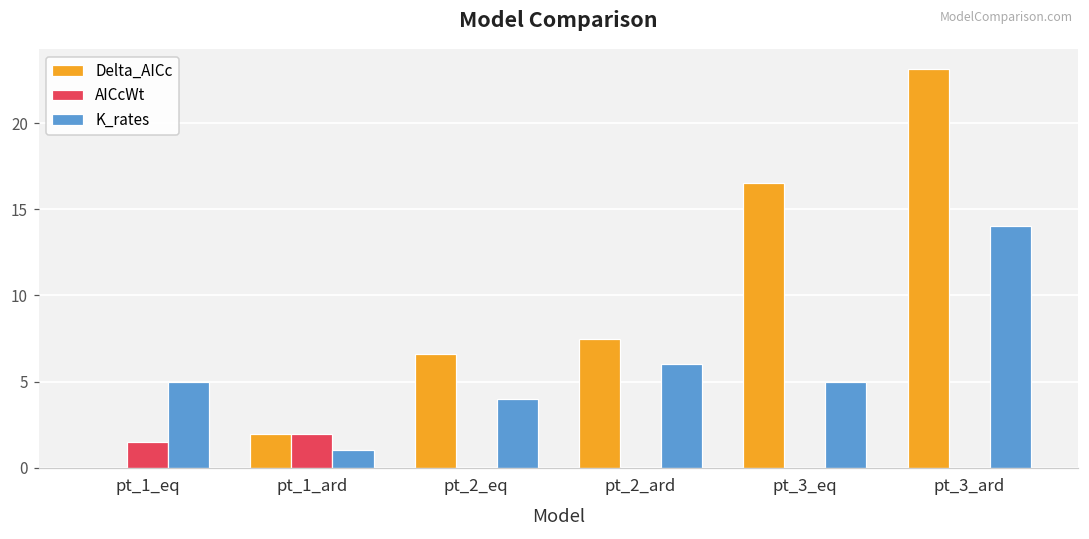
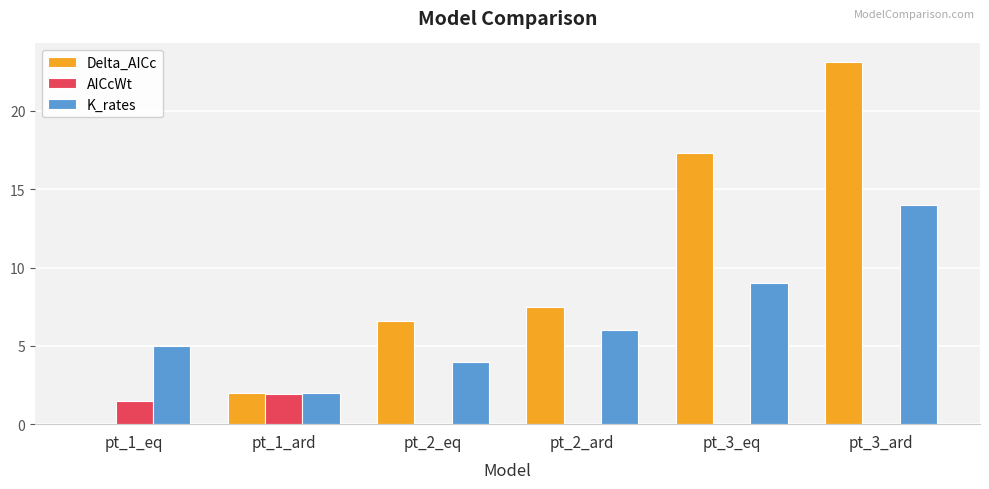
K_rates, pt_1_ard: 1 -> 2
Delta_AICc, pt_3_eq: 16.5 -> 17.3
K_rates, pt_3_eq: 5 -> 9
